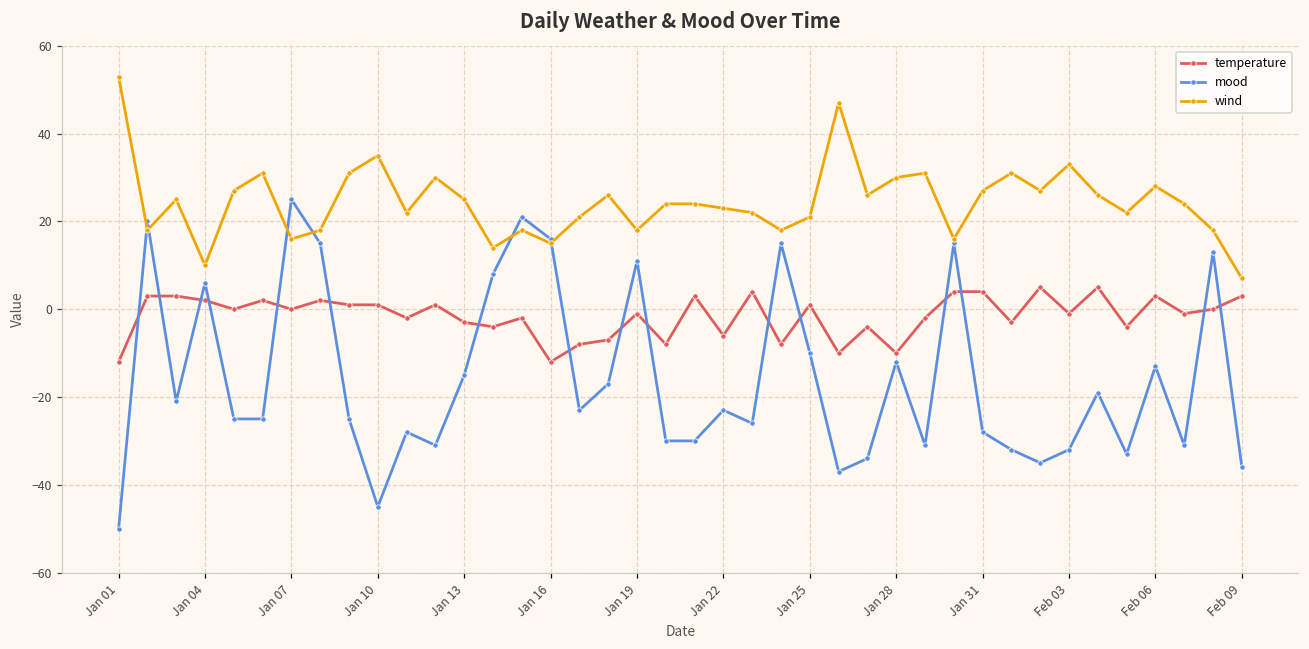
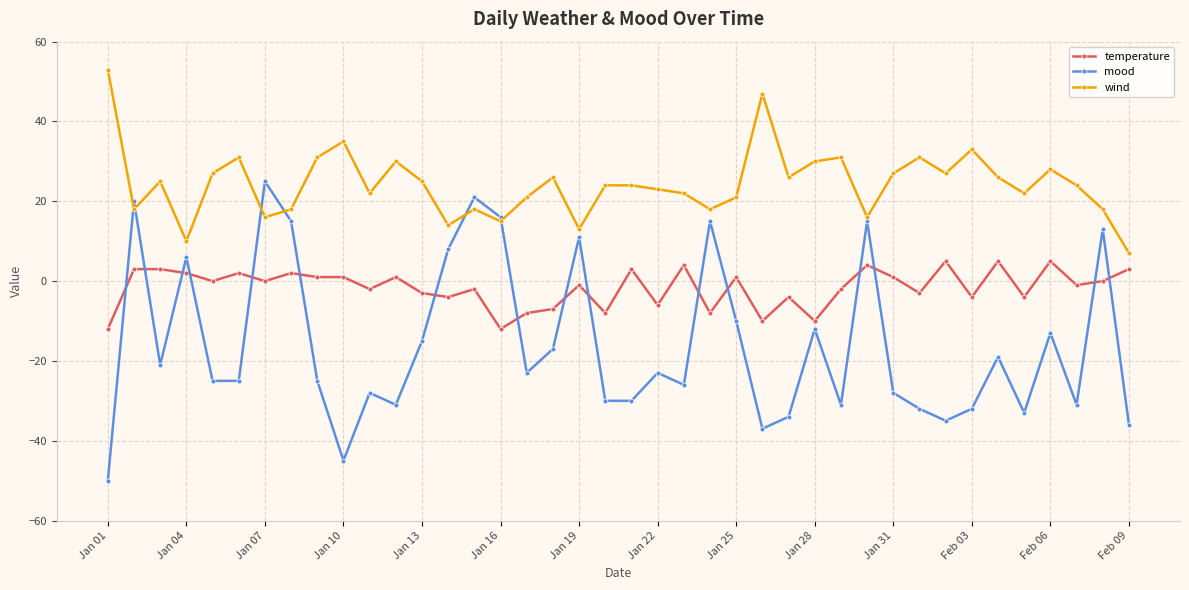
wind, Jan 19: 18 -> 13
temperature, Jan 31: 4 -> 1
temperature, Feb 03: -1 -> -4
temperature, Feb 06: 3 -> 5
